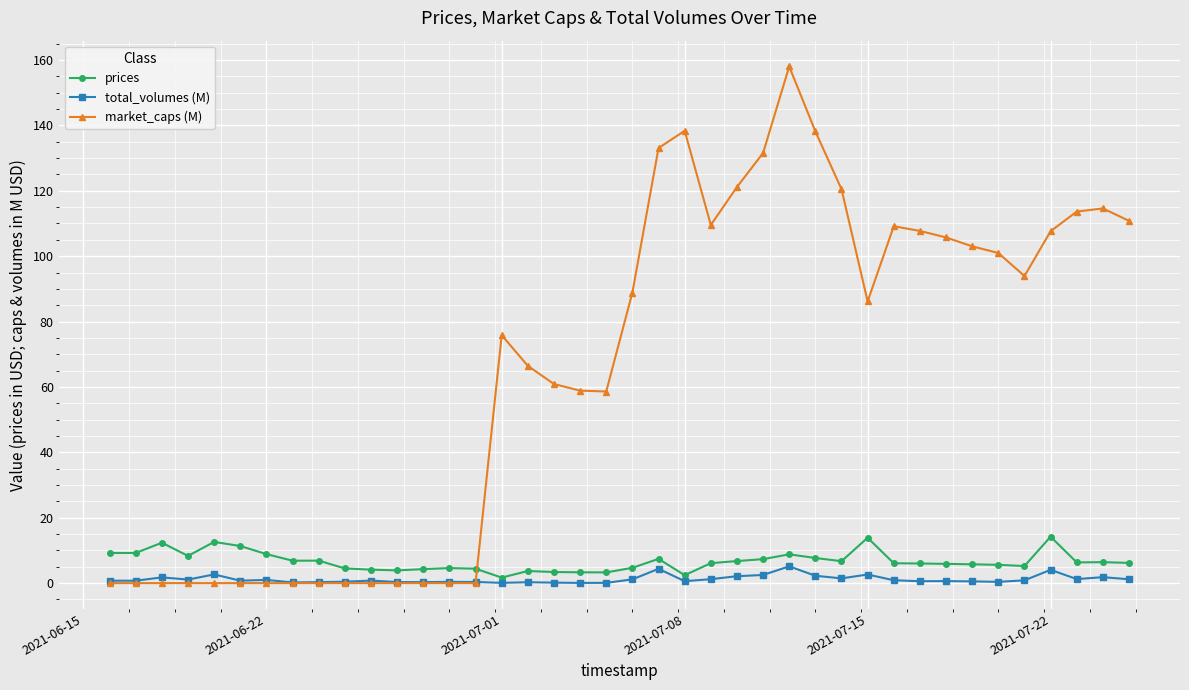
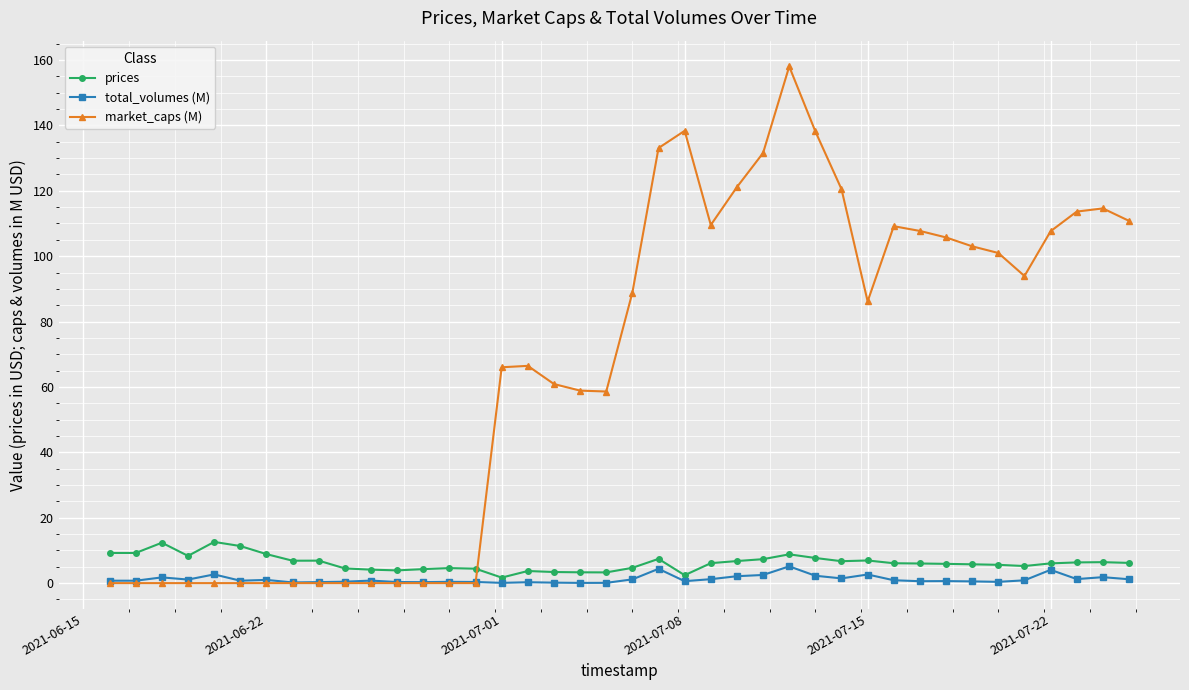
market_caps (M), 2021-07-01: 76 -> 66
prices, 2021-07-15: 14 -> 7
prices, 2021-07-22: 14 -> 6
